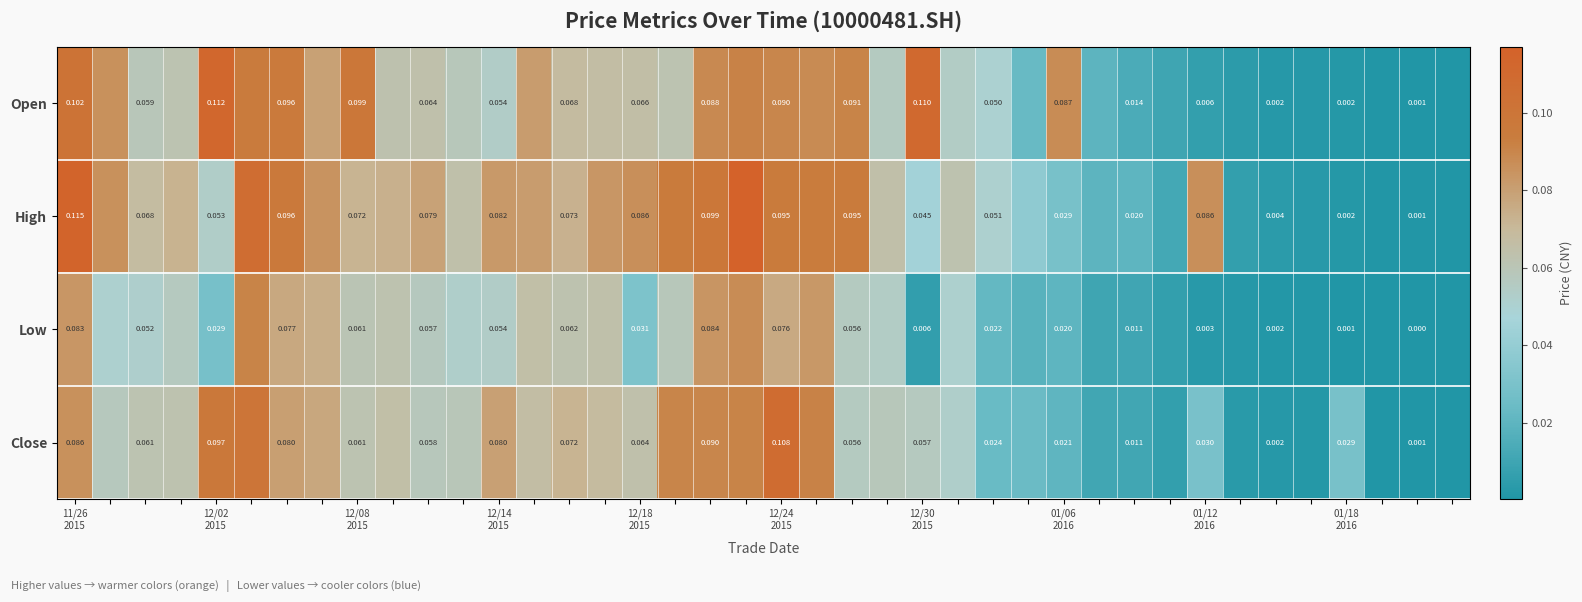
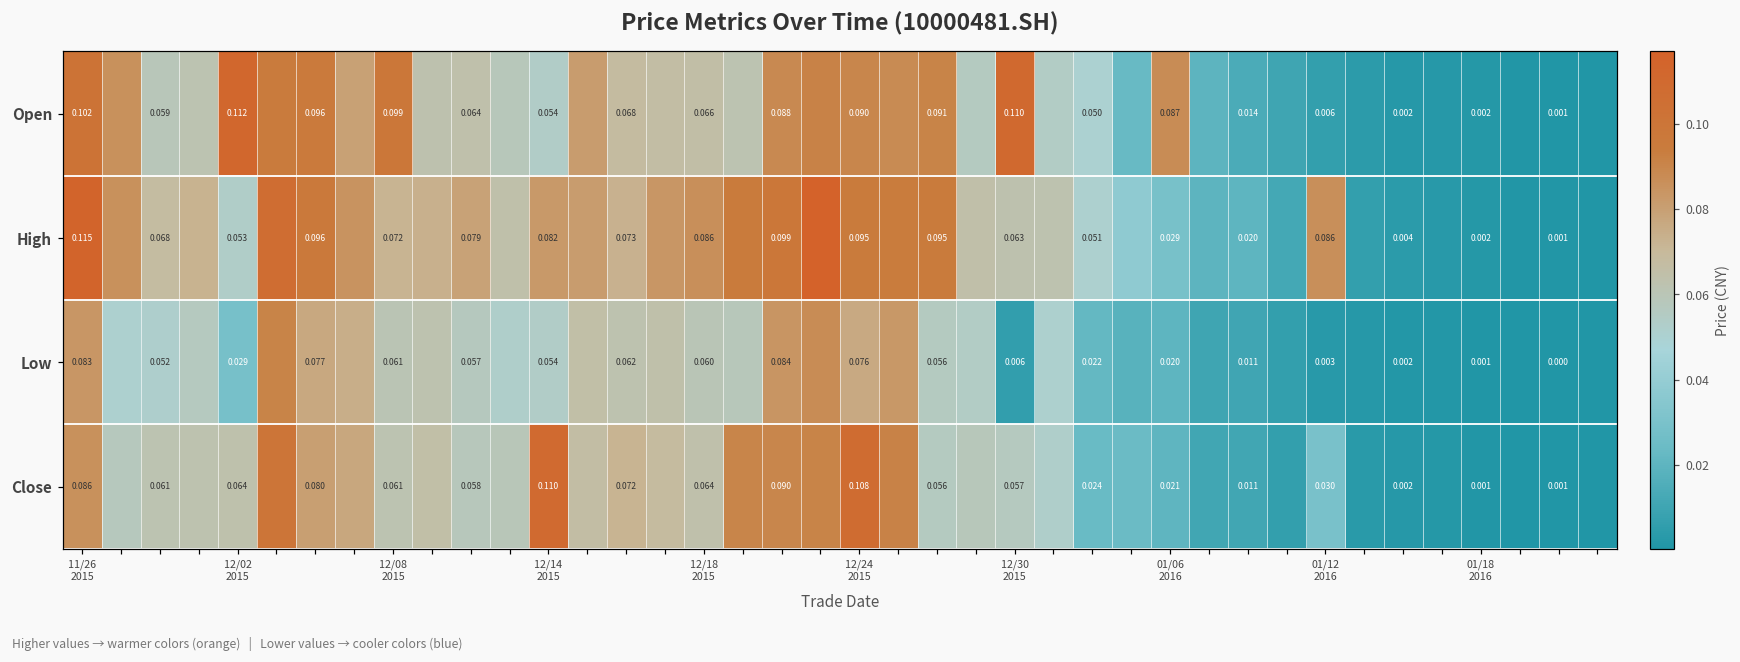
High, 12/30 2015: 0.045 -> 0.063
Low, 12/18 2015: 0.031 -> 0.060
Close, 12/02 2015: 0.097 -> 0.064
Close, 12/14 2015: 0.080 -> 0.110
Close, 01/18 2016: 0.029 -> 0.001
